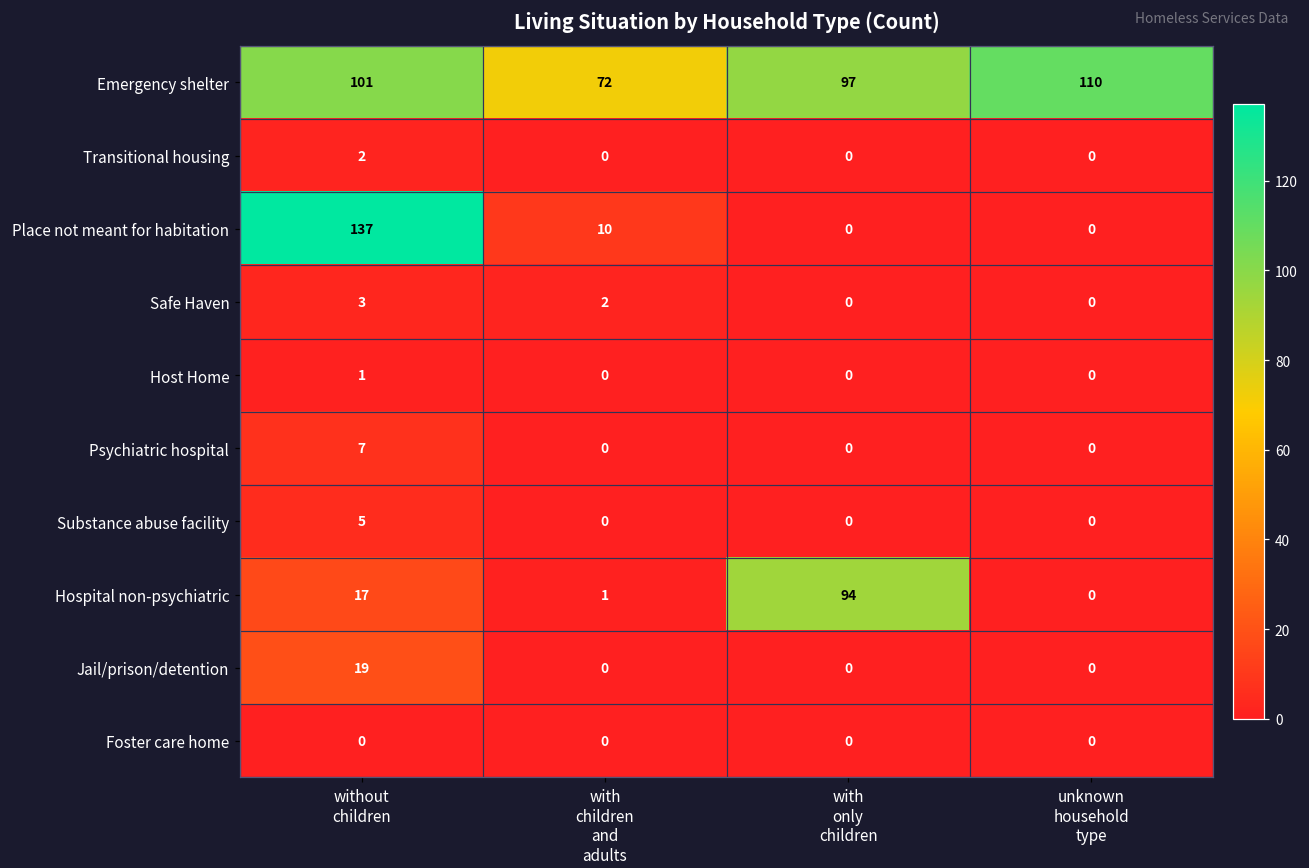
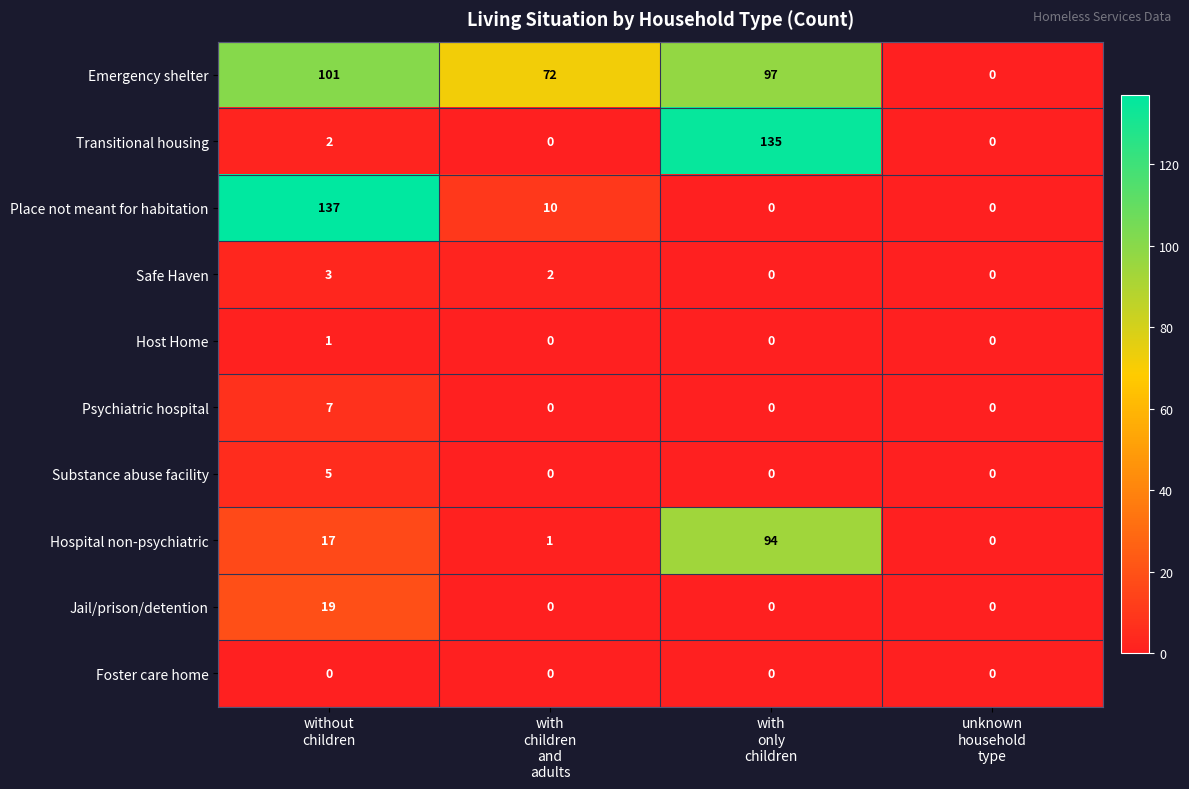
Emergency shelter, unknown household type: 110 -> 0
Transitional housing, with only children: 0 -> 135
